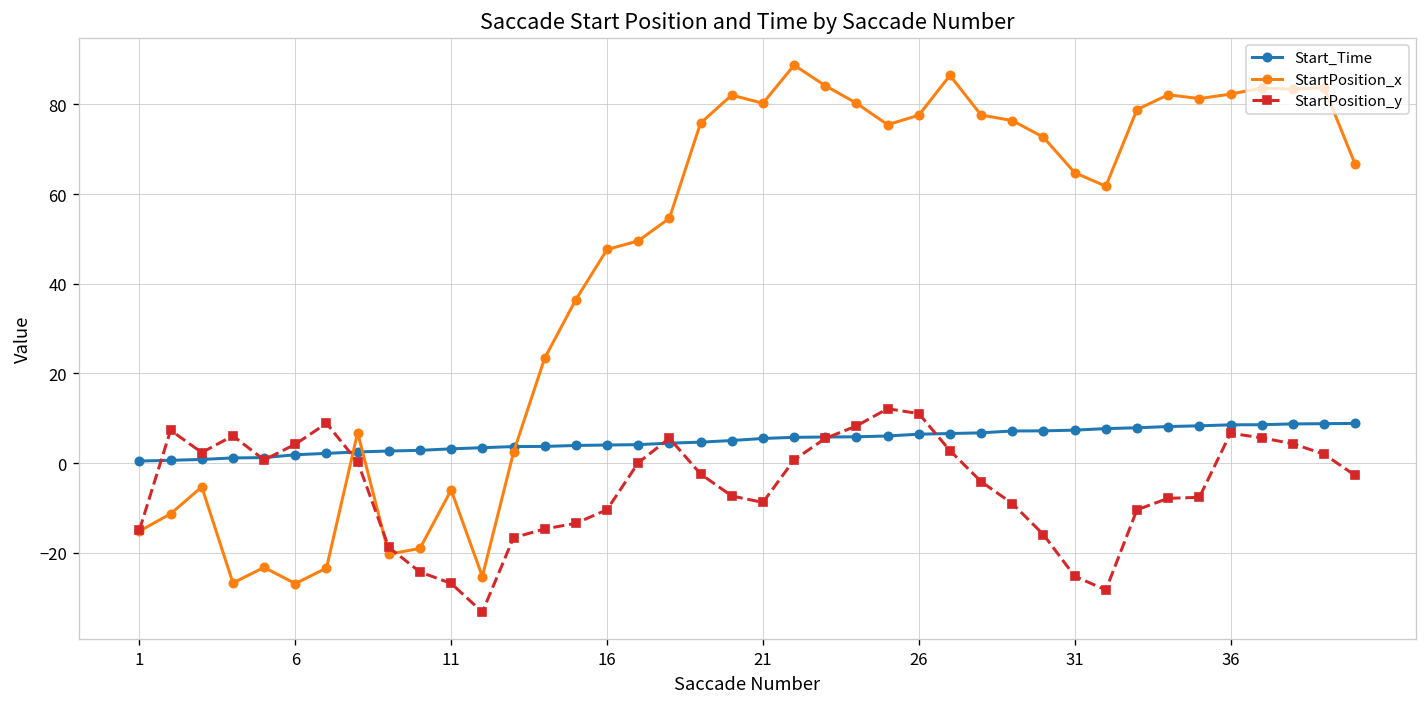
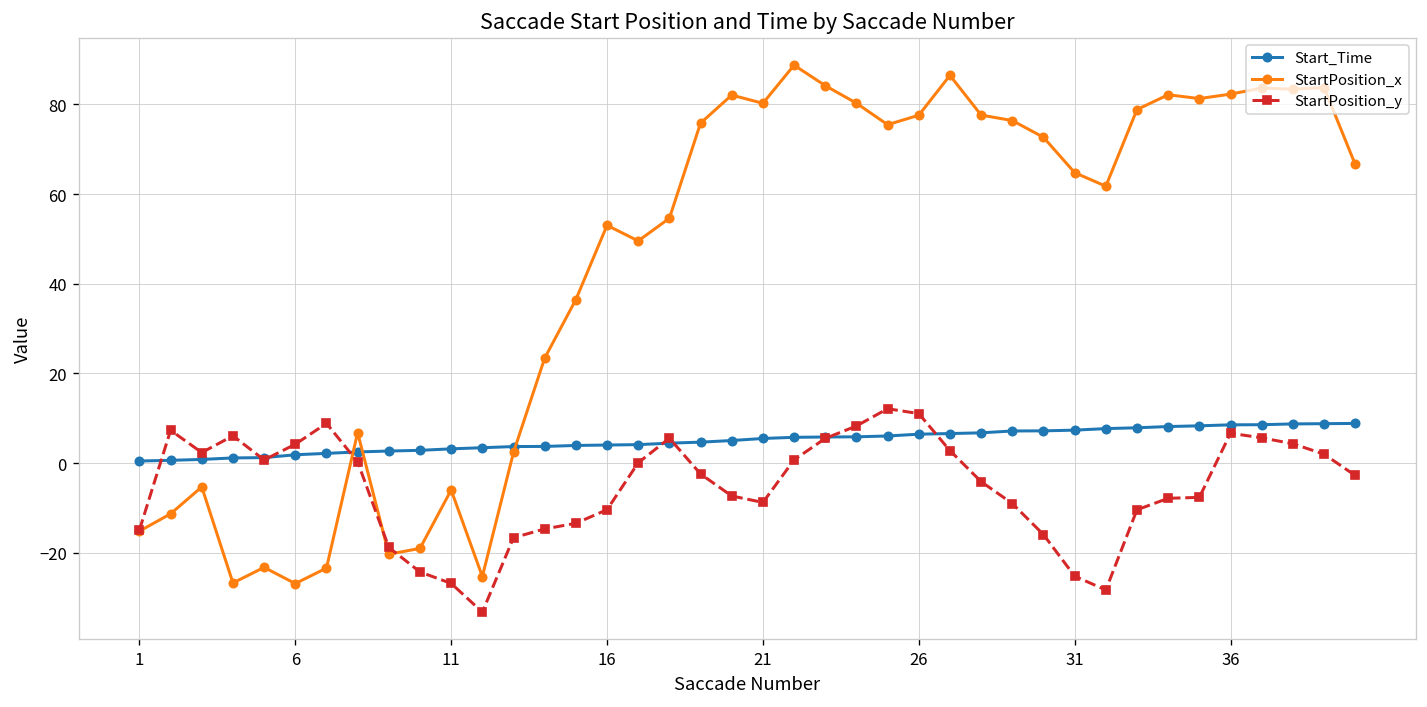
StartPosition_x, 16: 48 -> 53
